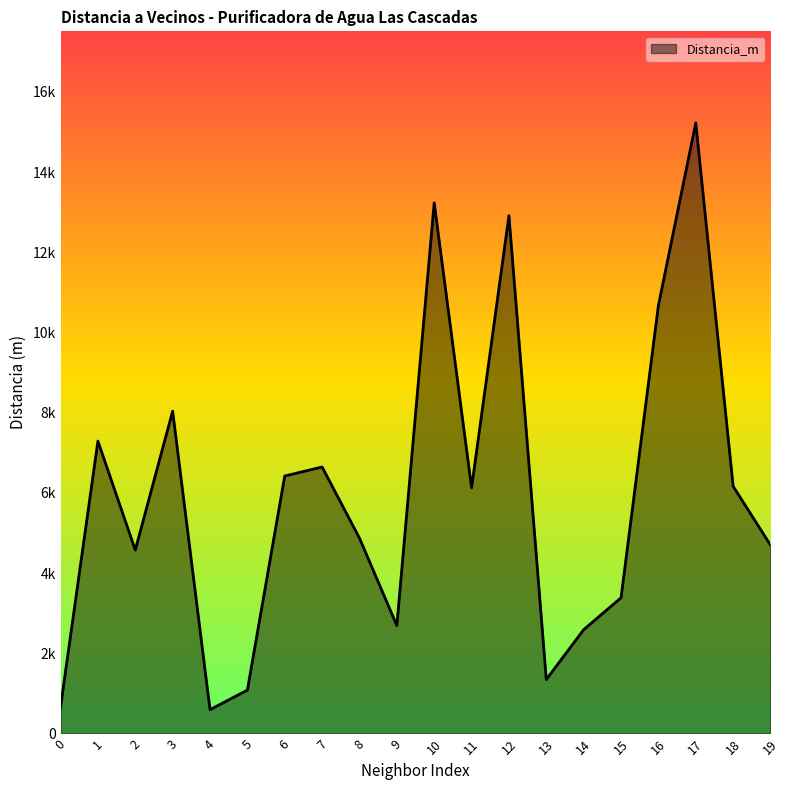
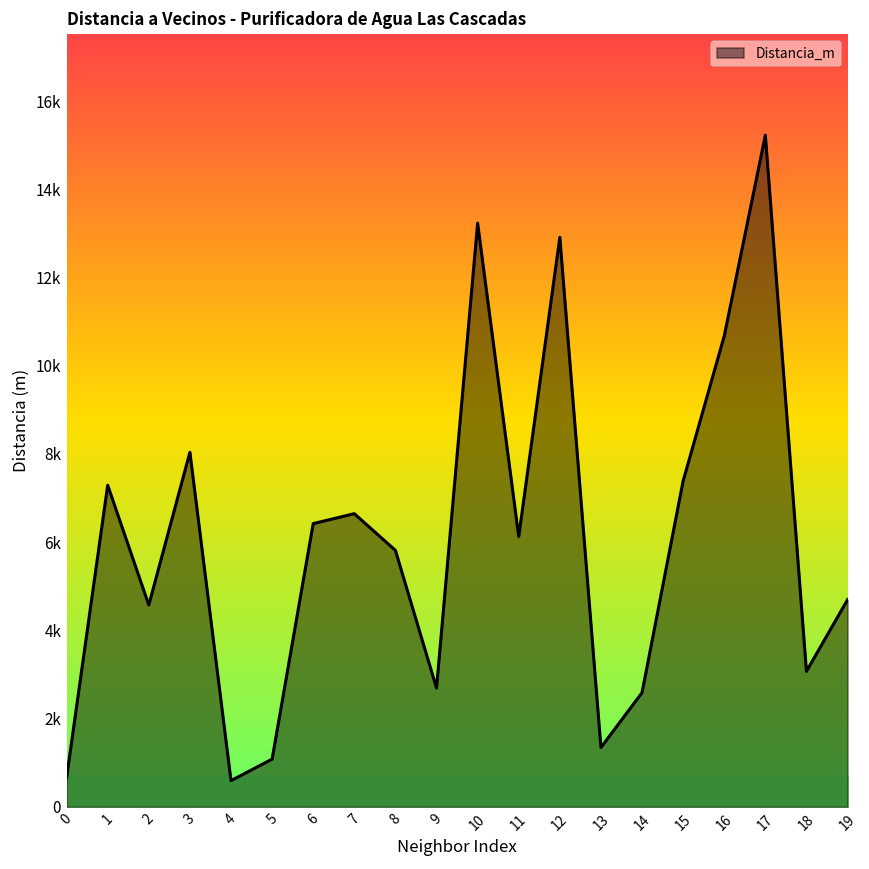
Distancia_m, 8: 4900 -> 5800
Distancia_m, 15: 3400 -> 7400
Distancia_m, 18: 6200 -> 3100
